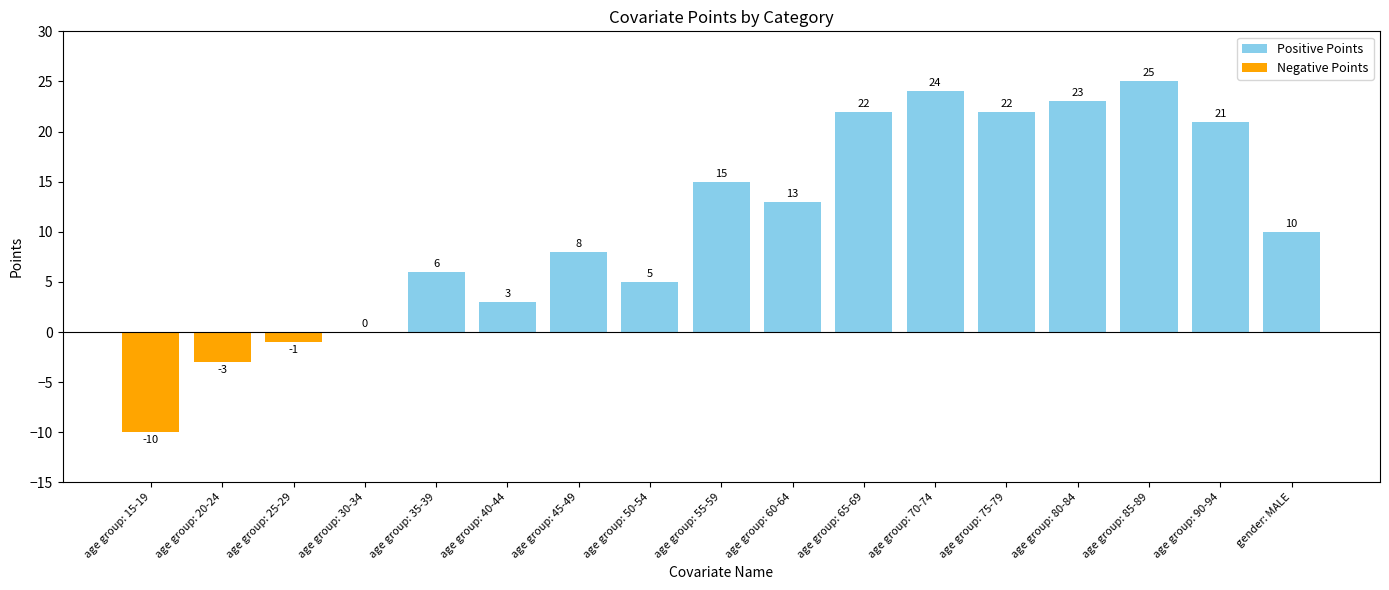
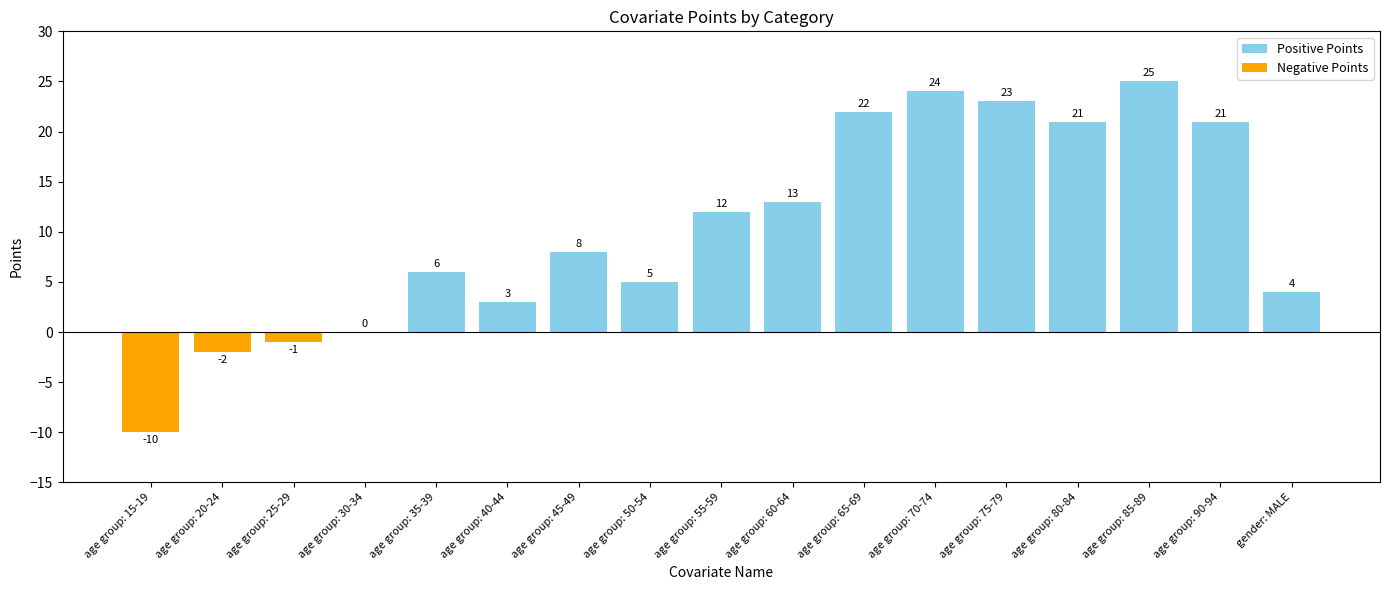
Negative Points, age group: 20-24: -3 -> -2
Positive Points, age group: 55-59: 15 -> 12
Positive Points, age group: 75-79: 22 -> 23
Positive Points, age group: 80-84: 23 -> 21
Positive Points, gender: MALE: 10 -> 4
